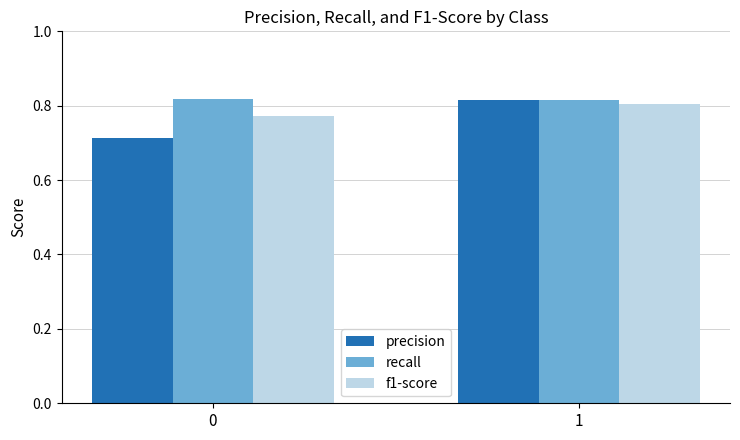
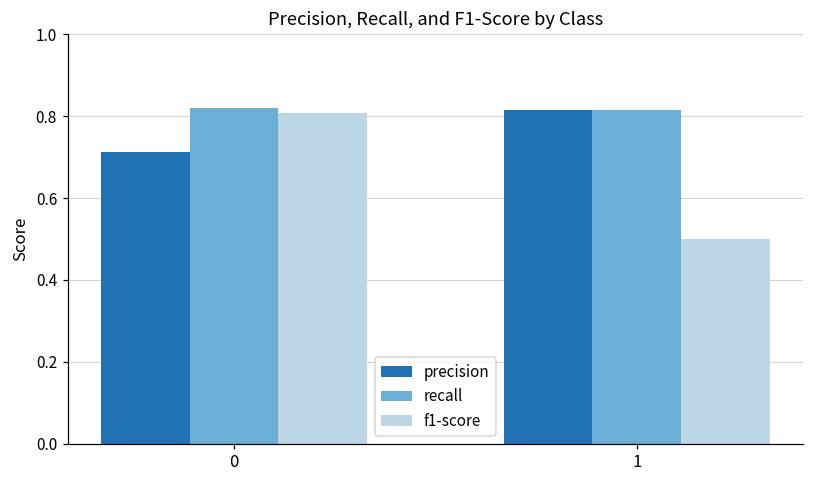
f1-score, 0: 0.77 -> 0.81
f1-score, 1: 0.80 -> 0.50
